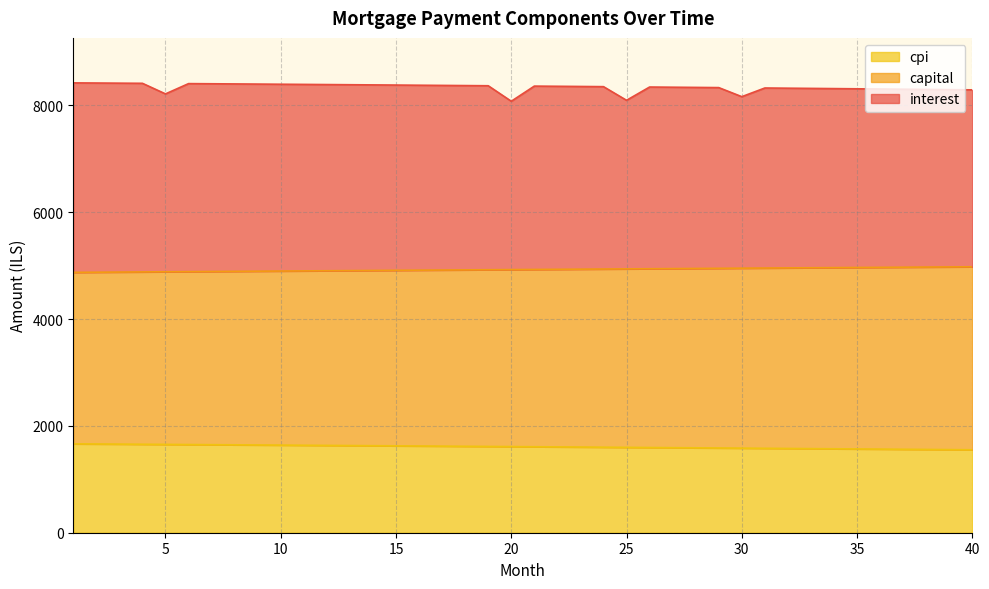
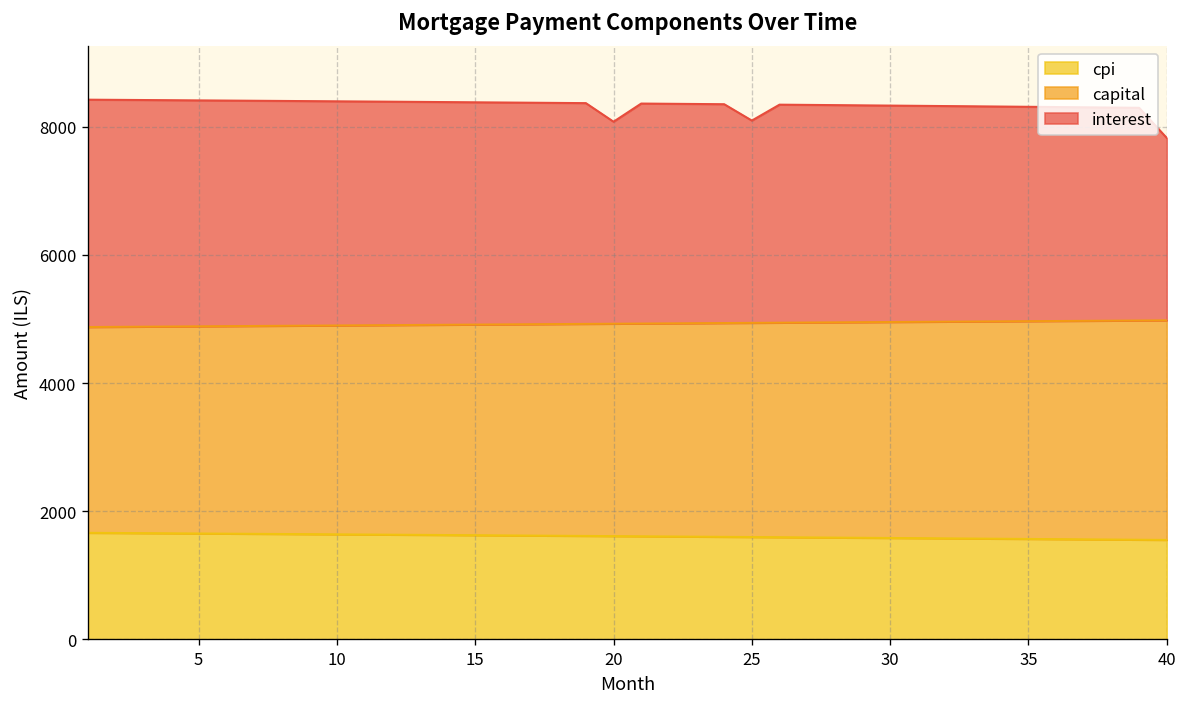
interest, 5: 3300 -> 3500
interest, 30: 3200 -> 3400
interest, 40: 3300 -> 2800
